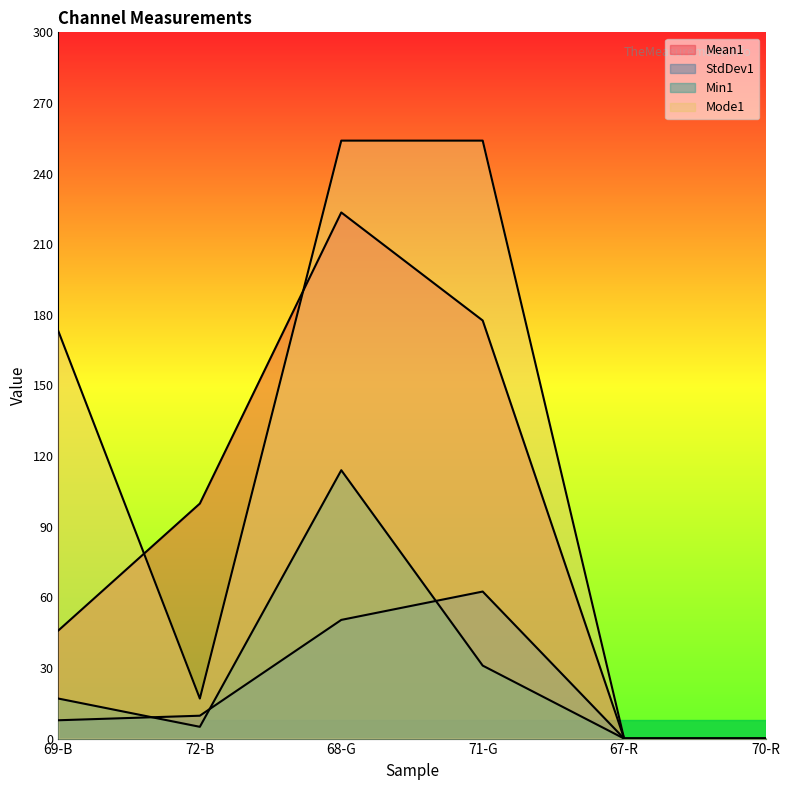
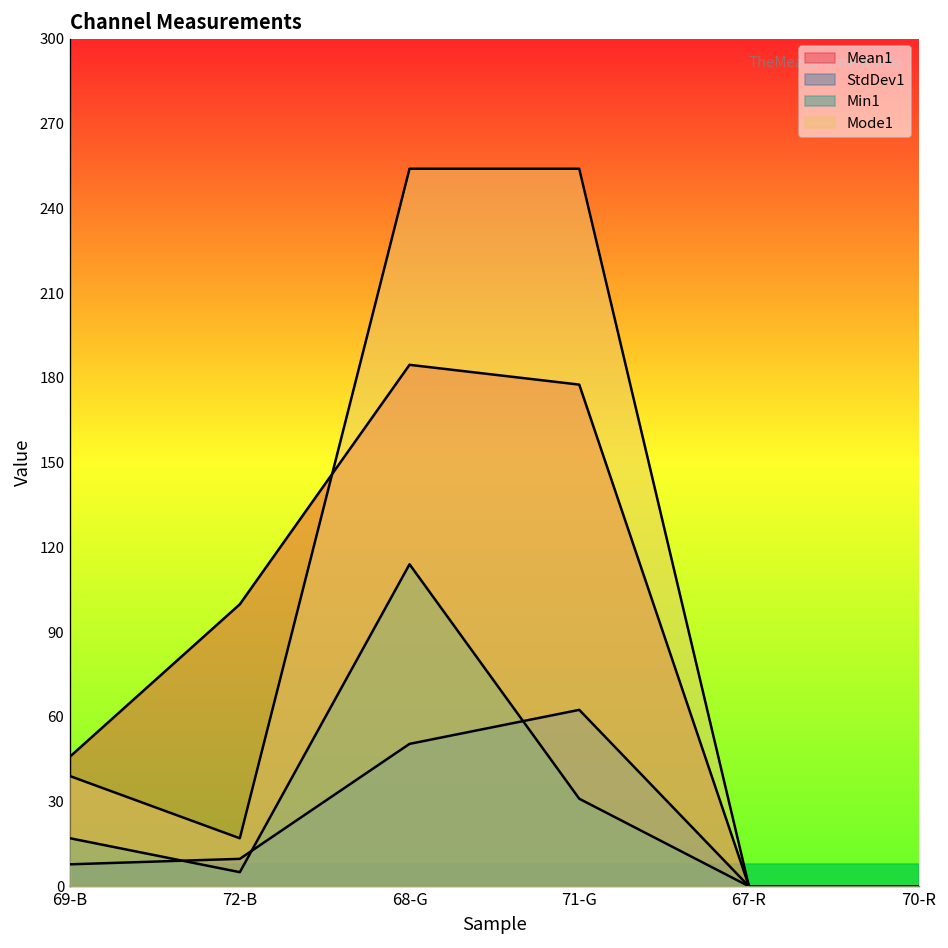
Mode1, 69-B: 173 -> 39
Mean1, 68-G: 223 -> 185
